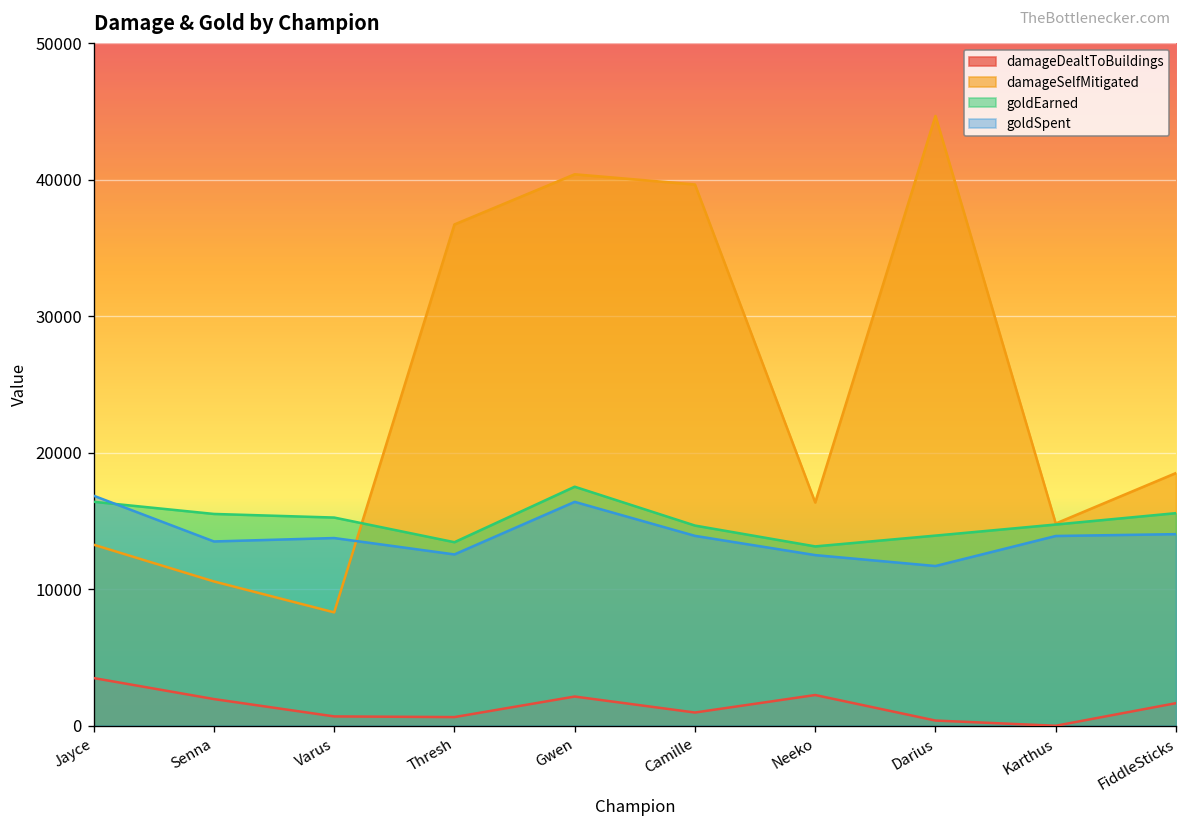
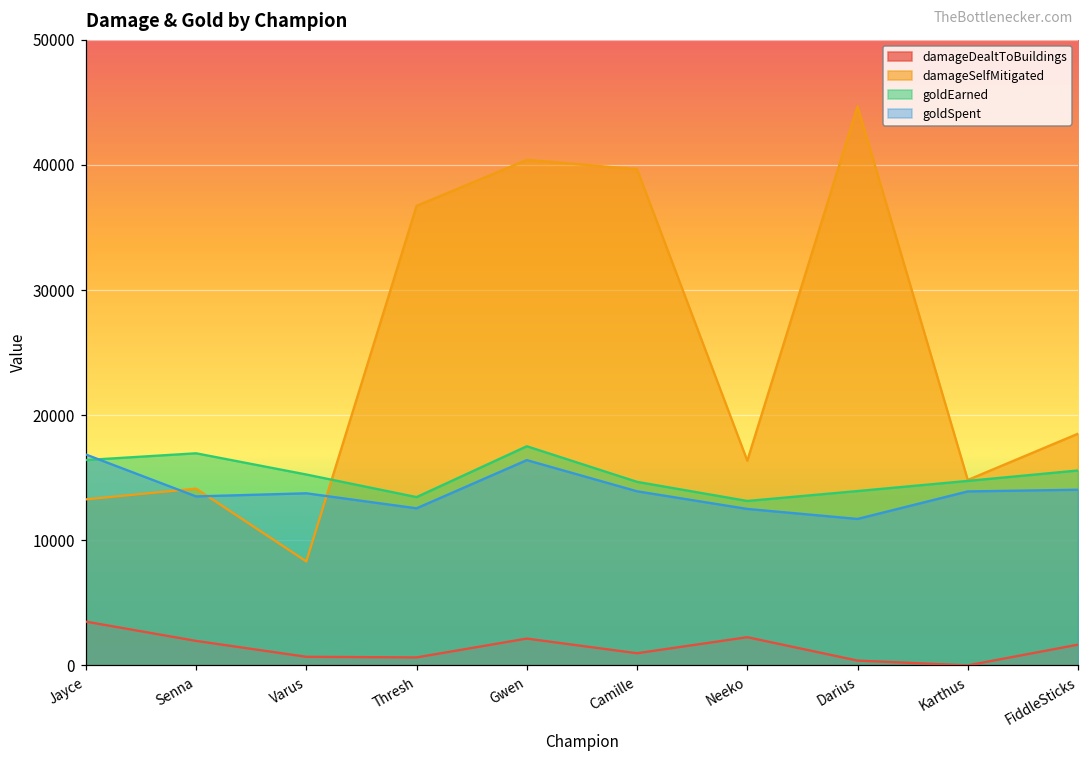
damageSelfMitigated, Senna: 10600 -> 14100
goldEarned, Senna: 15500 -> 16900
